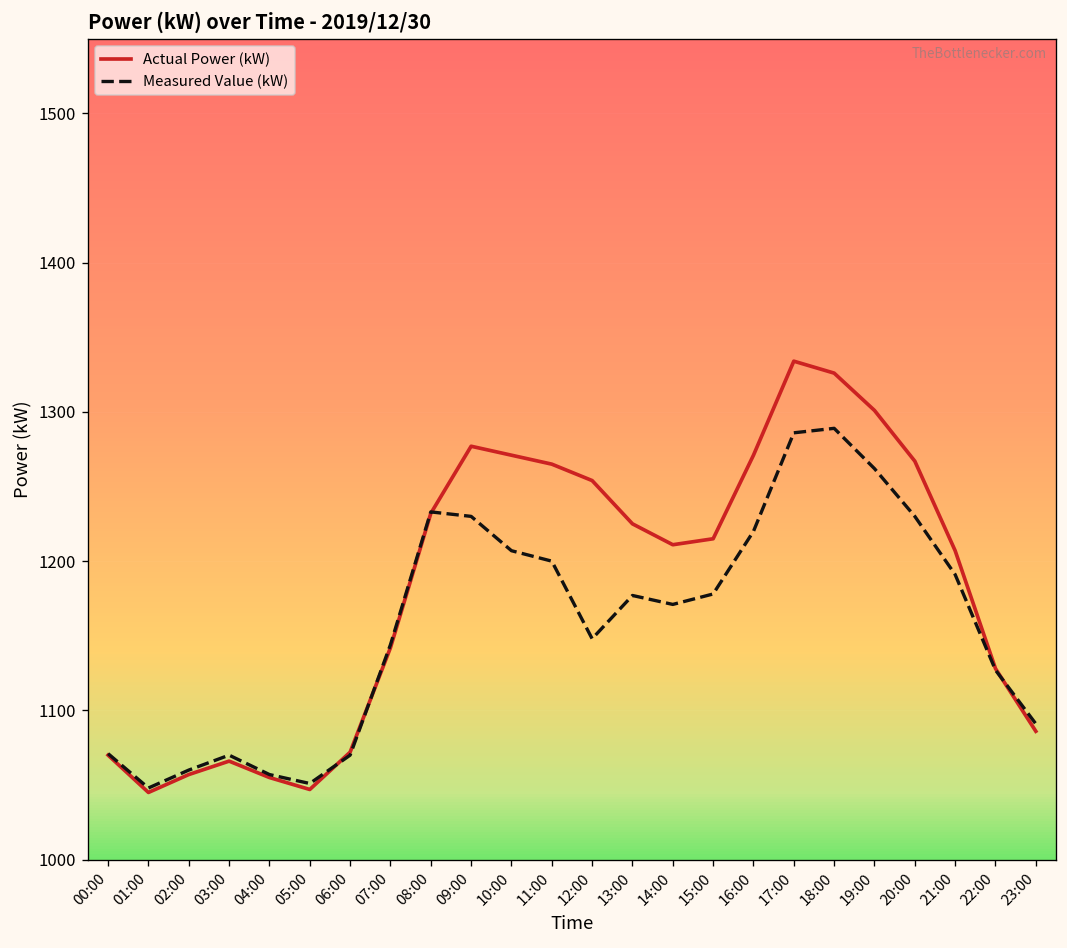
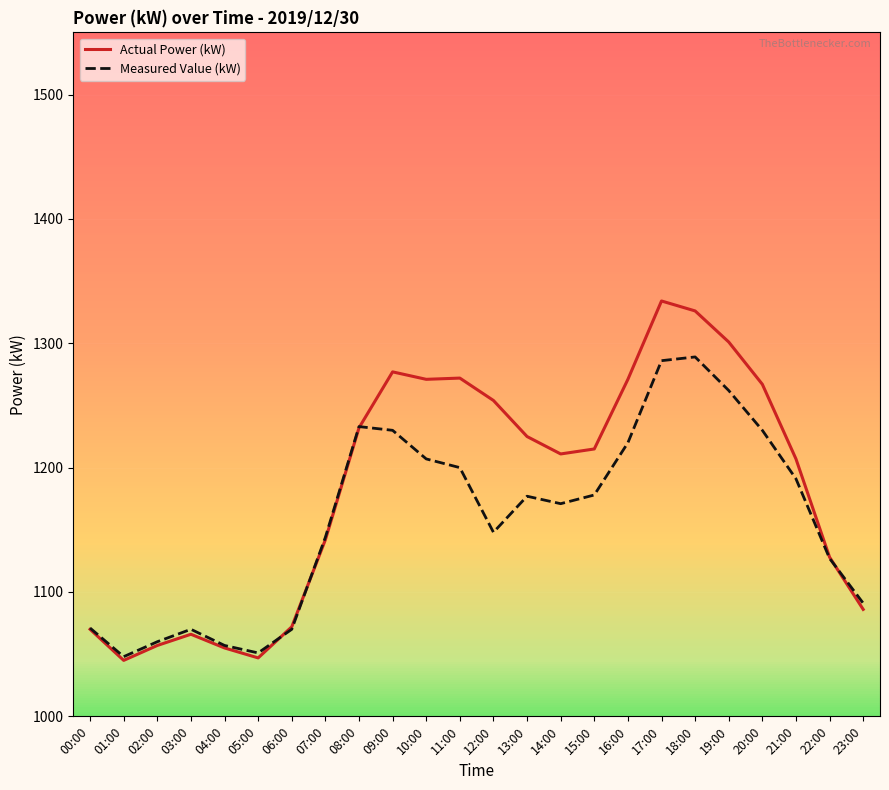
Actual Power (kW), 11:00: 1265 -> 1272
